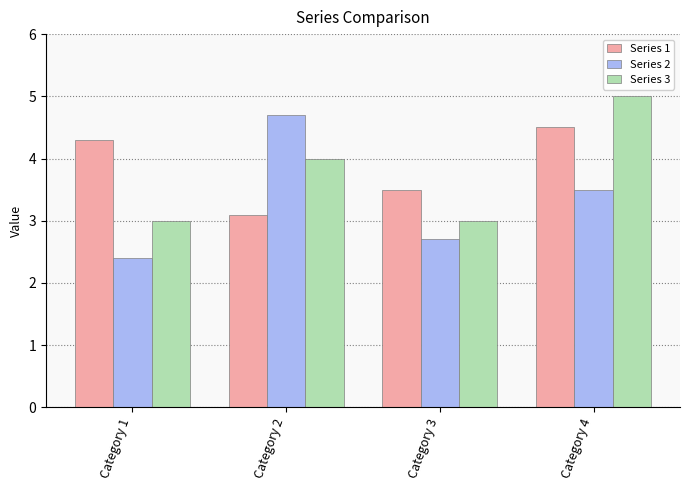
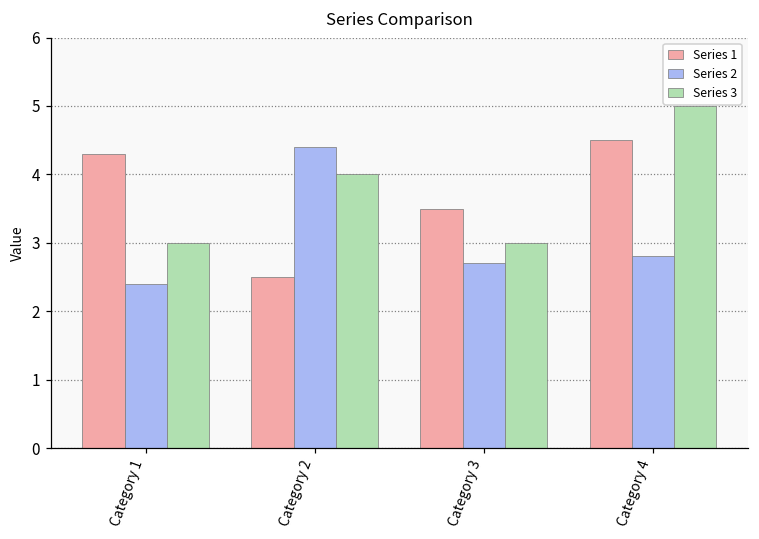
Series 1, Category 2: 3.1 -> 2.5
Series 2, Category 2: 4.7 -> 4.4
Series 2, Category 4: 3.5 -> 2.8
